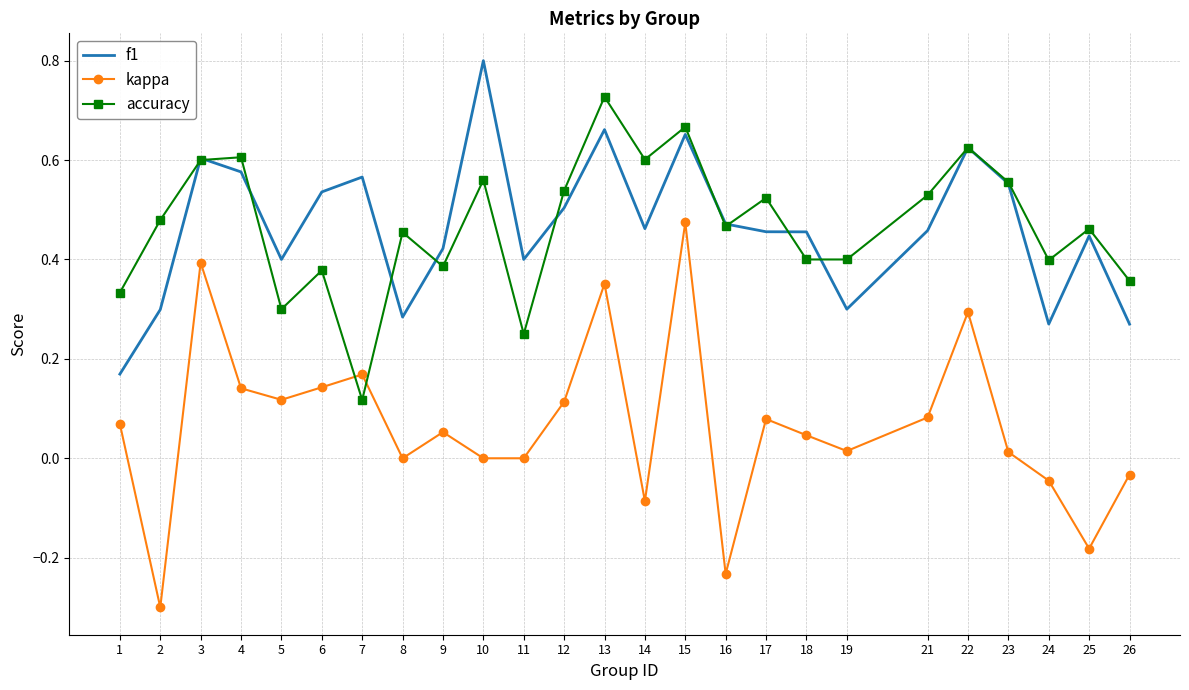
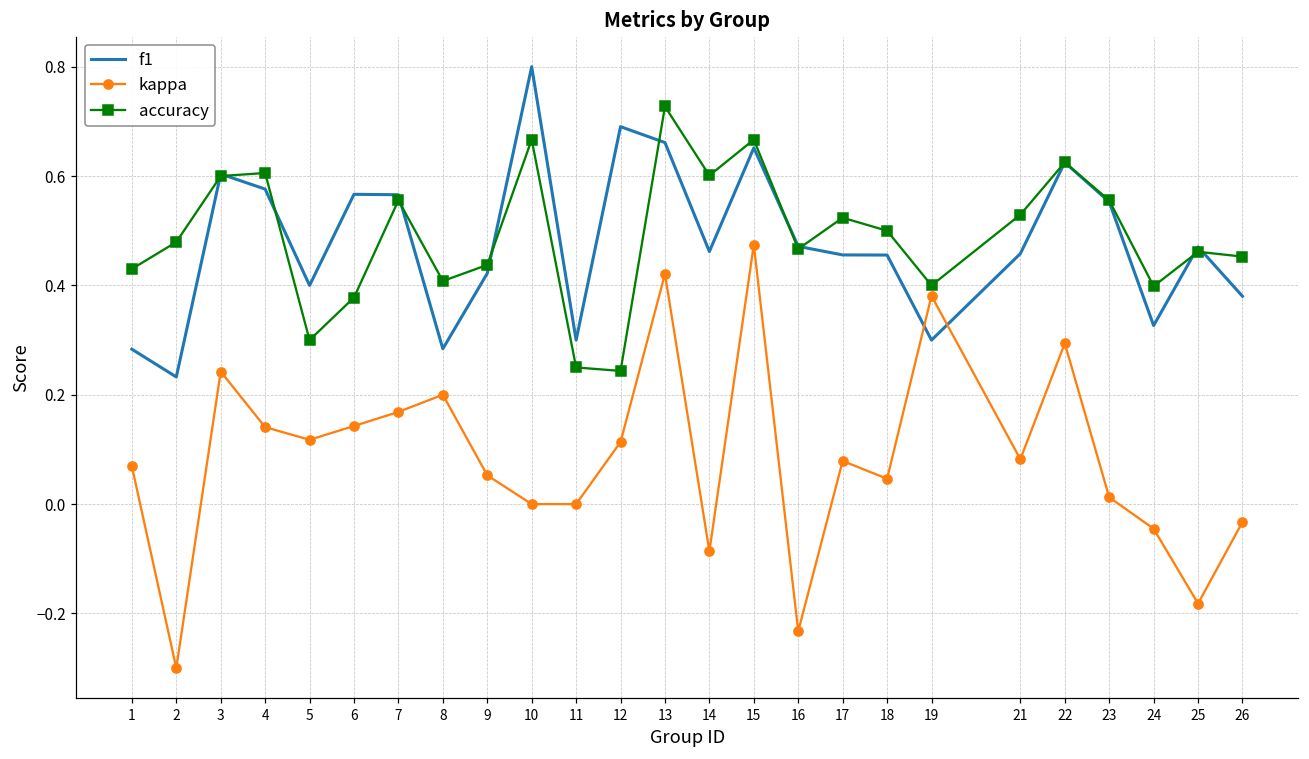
f1, 1: 0.17 -> 0.28
accuracy, 1: 0.33 -> 0.43
f1, 2: 0.30 -> 0.23
kappa, 3: 0.39 -> 0.24
f1, 6: 0.54 -> 0.57
accuracy, 7: 0.12 -> 0.56
kappa, 8: 0.0 -> 0.2
accuracy, 8: 0.45 -> 0.41
accuracy, 9: 0.39 -> 0.44
accuracy, 10: 0.56 -> 0.67
f1, 11: 0.4 -> 0.3
f1, 12: 0.50 -> 0.69
accuracy, 12: 0.54 -> 0.24
kappa, 13: 0.35 -> 0.42
accuracy, 18: 0.4 -> 0.5
kappa, 19: 0.01 -> 0.38
f1, 24: 0.27 -> 0.33
f1, 25: 0.45 -> 0.47
f1, 26: 0.27 -> 0.38
accuracy, 26: 0.36 -> 0.45
